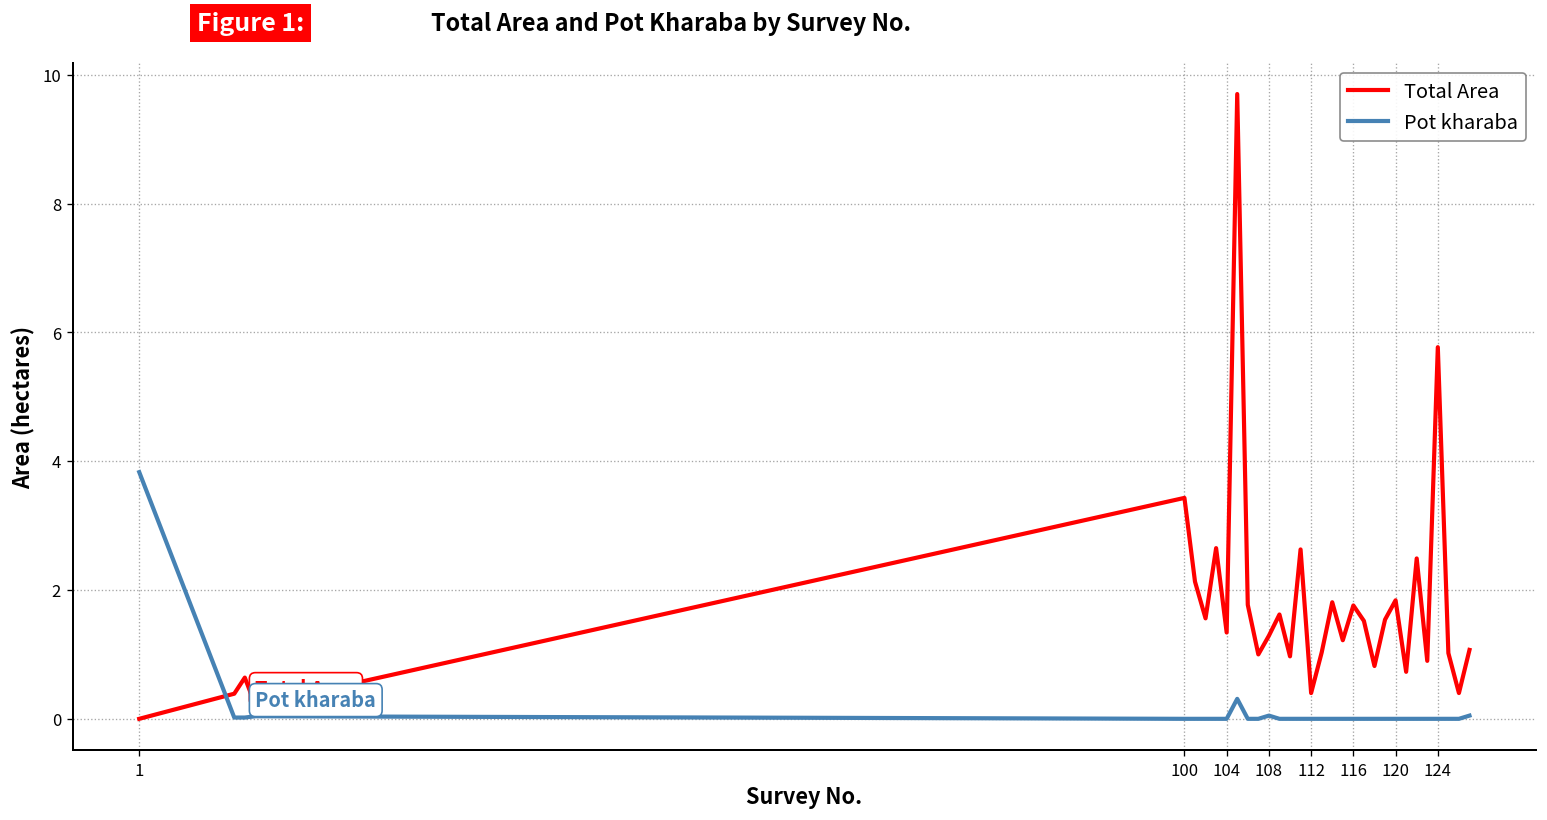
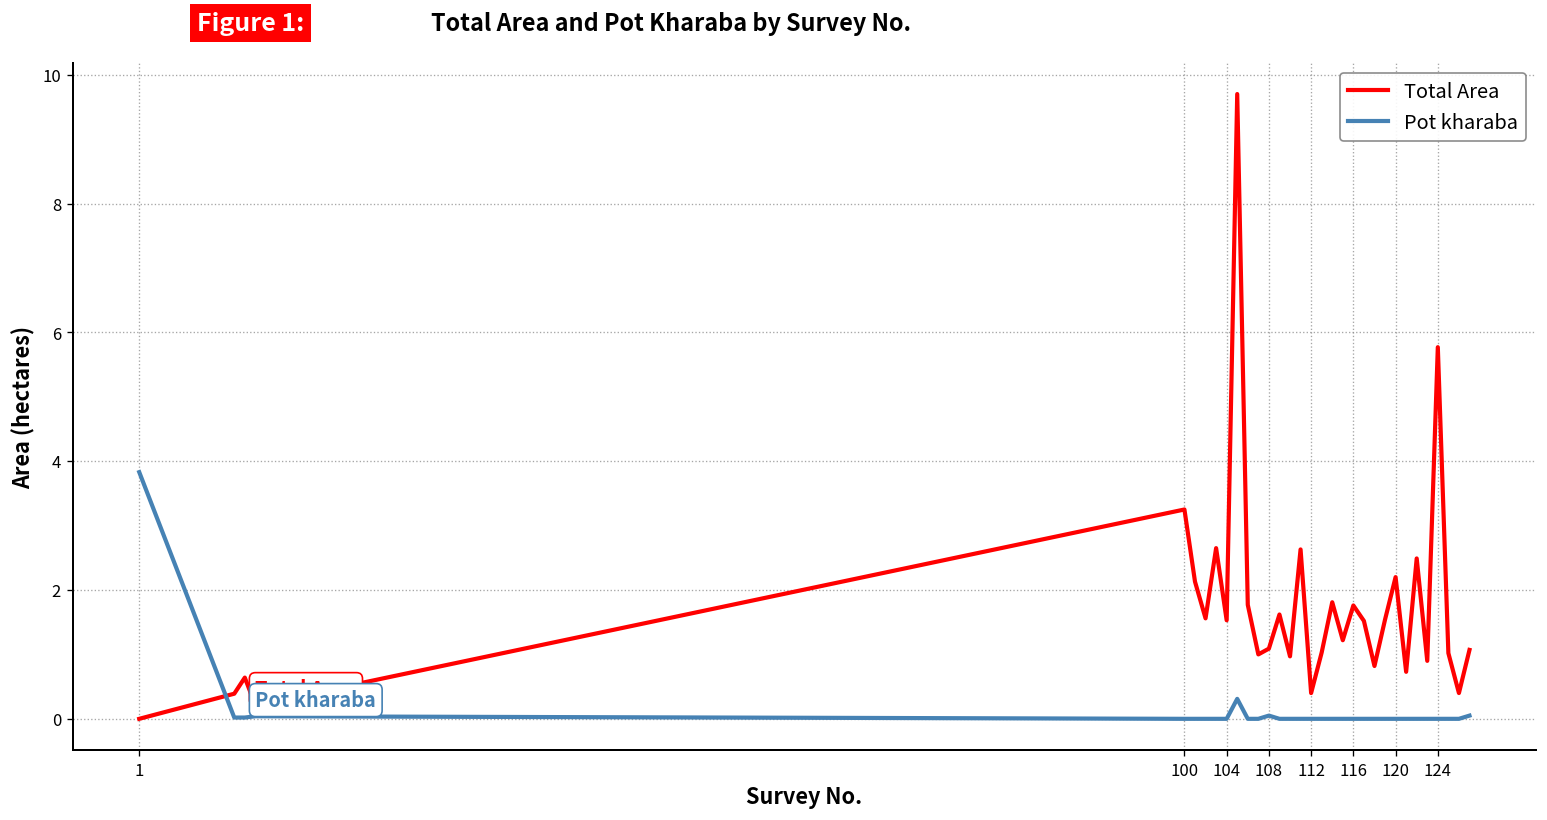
Total Area, 100: 3.4 -> 3.3
Total Area, 104: 1.3 -> 1.5
Total Area, 108: 1.3 -> 1.1
Total Area, 120: 1.8 -> 2.2
